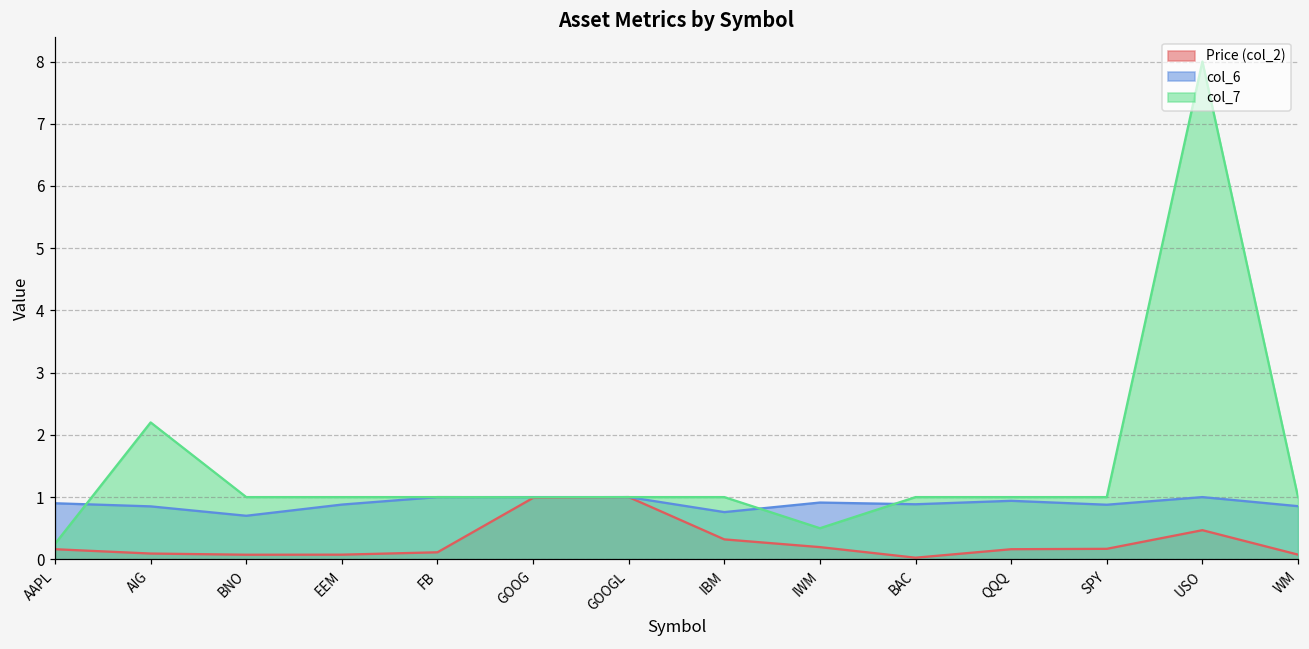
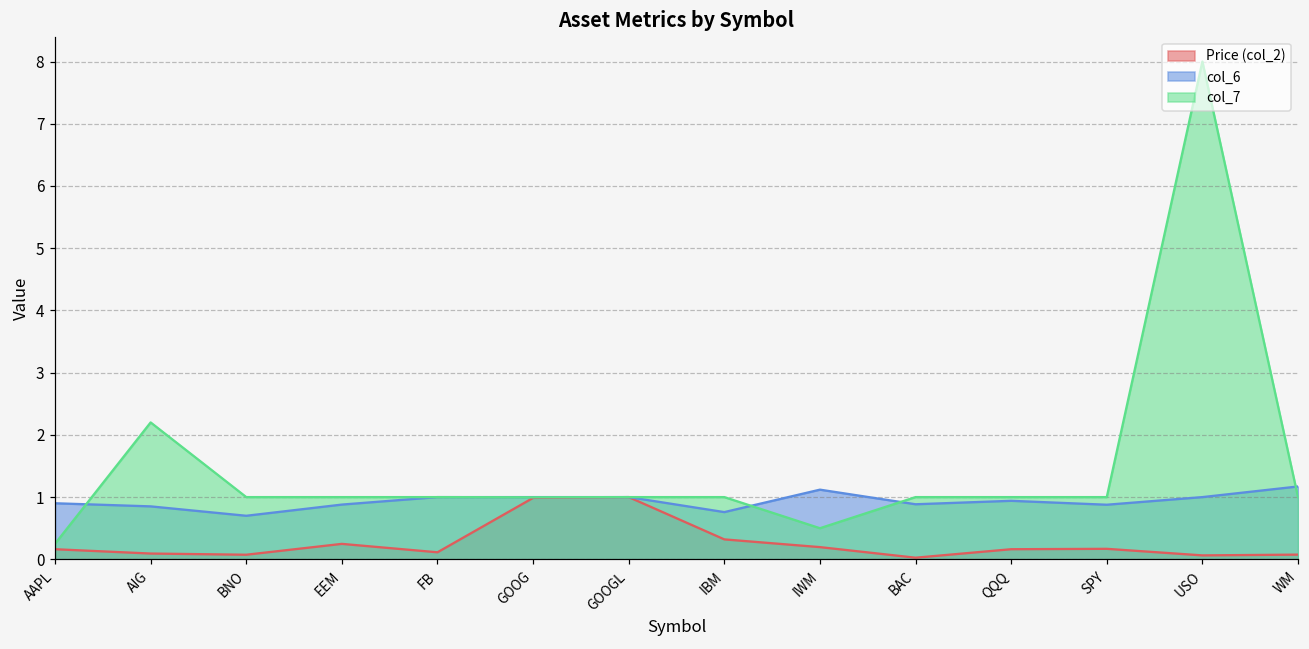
Price (col_2), EEM: 0.1 -> 0.2
col_6, IWM: 0.9 -> 1.1
Price (col_2), USO: 0.5 -> 0.1
col_6, WM: 0.9 -> 1.2
